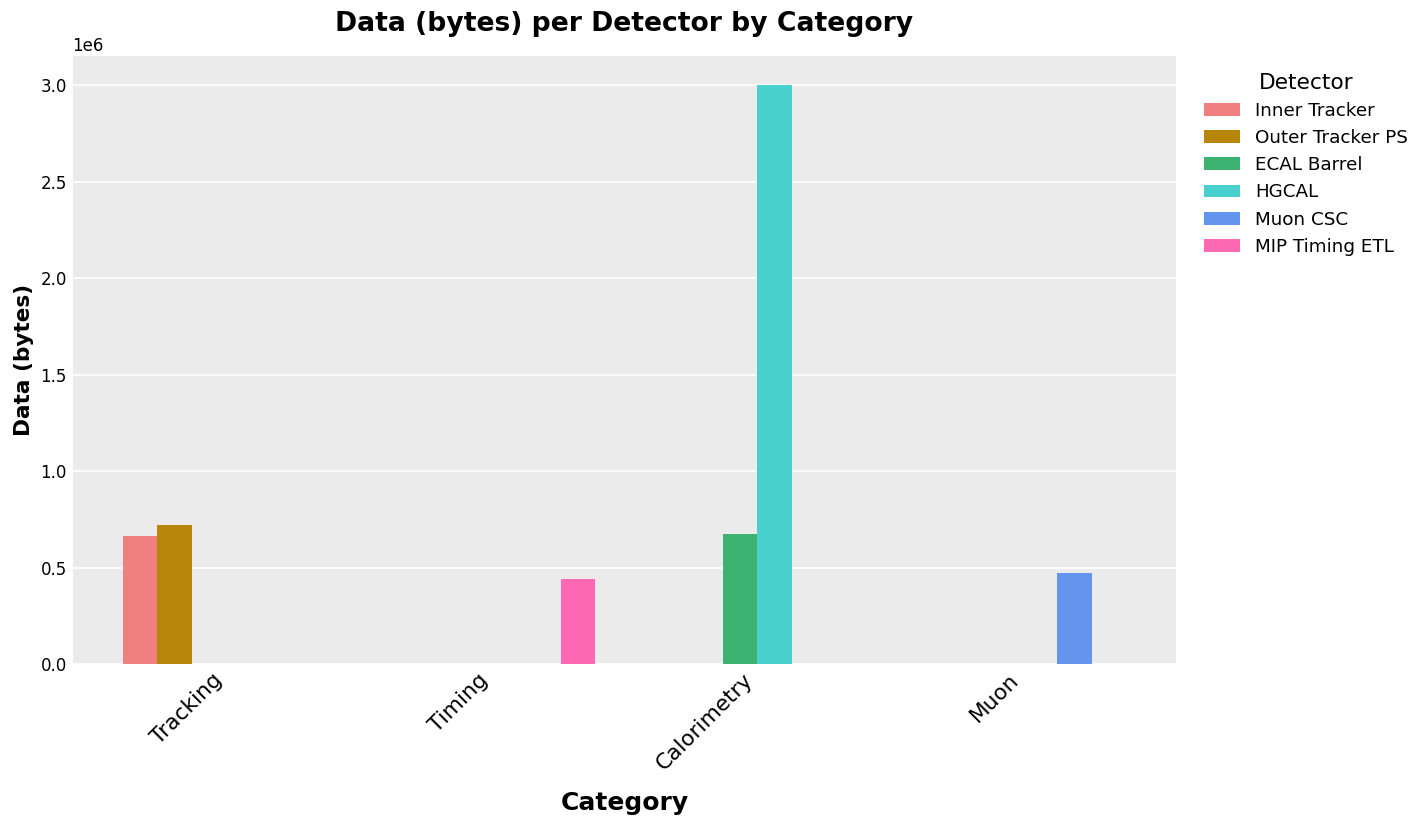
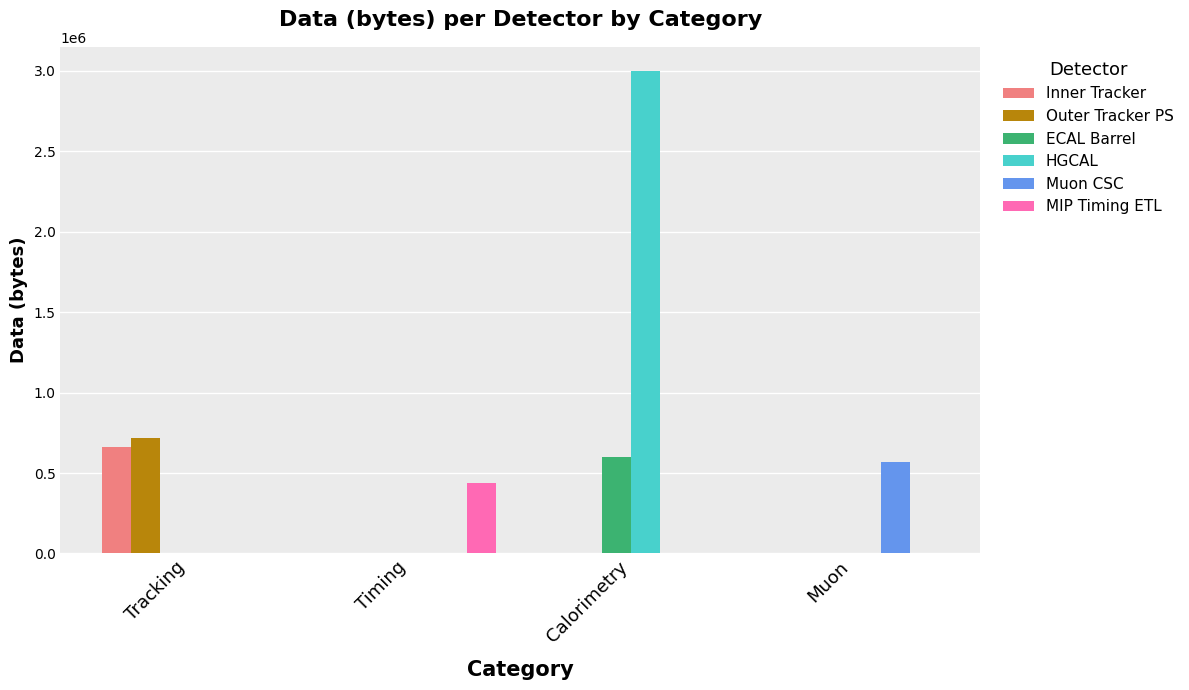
ECAL Barrel, Calorimetry: 670000 -> 600000
Muon CSC, Muon: 470000 -> 570000
